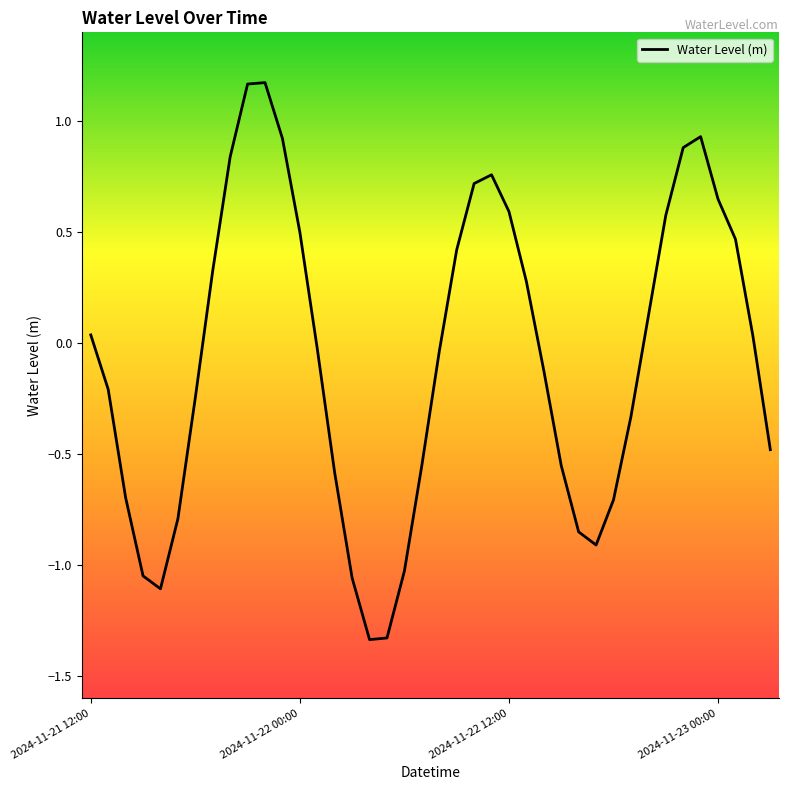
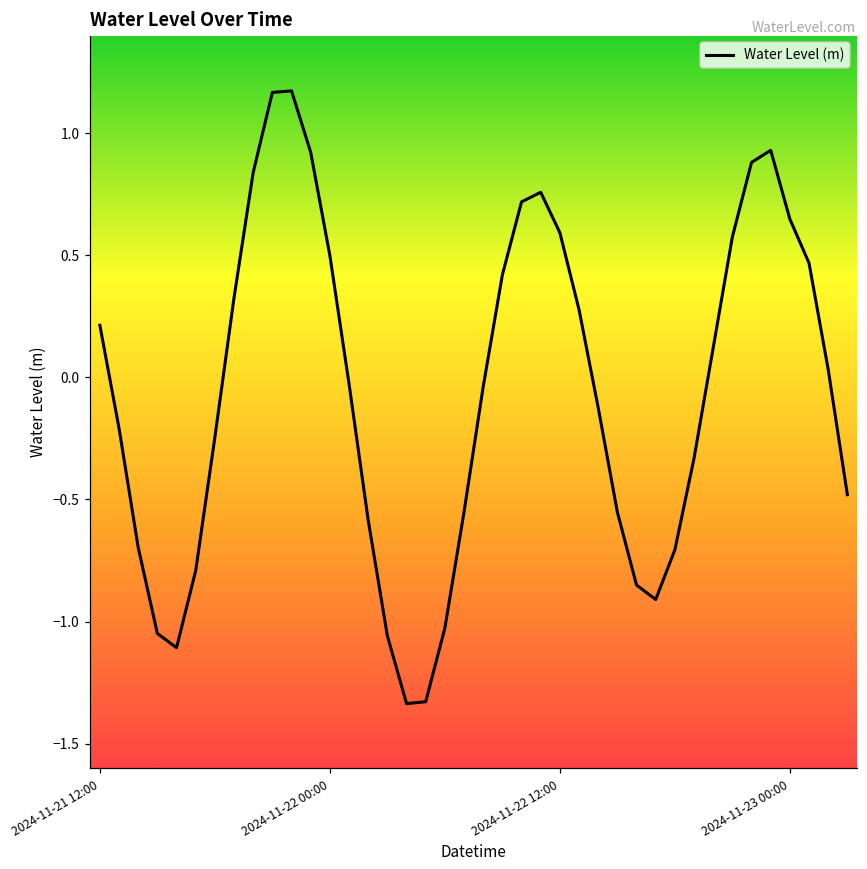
2024-11-21 12:00: 0.04 -> 0.21
